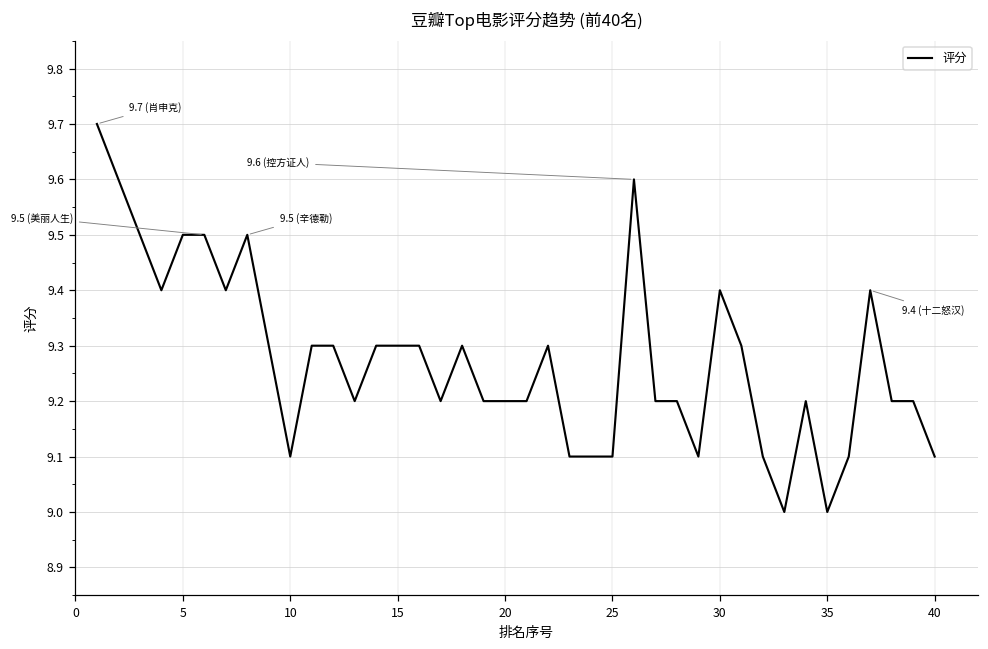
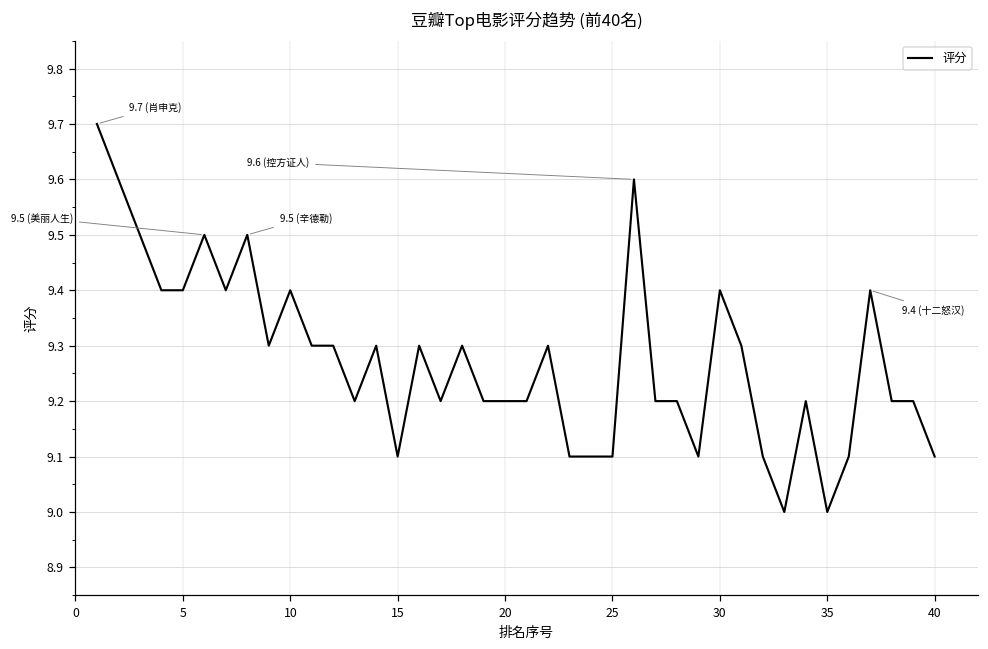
5: 9.5 -> 9.4
10: 9.1 -> 9.4
15: 9.3 -> 9.1
